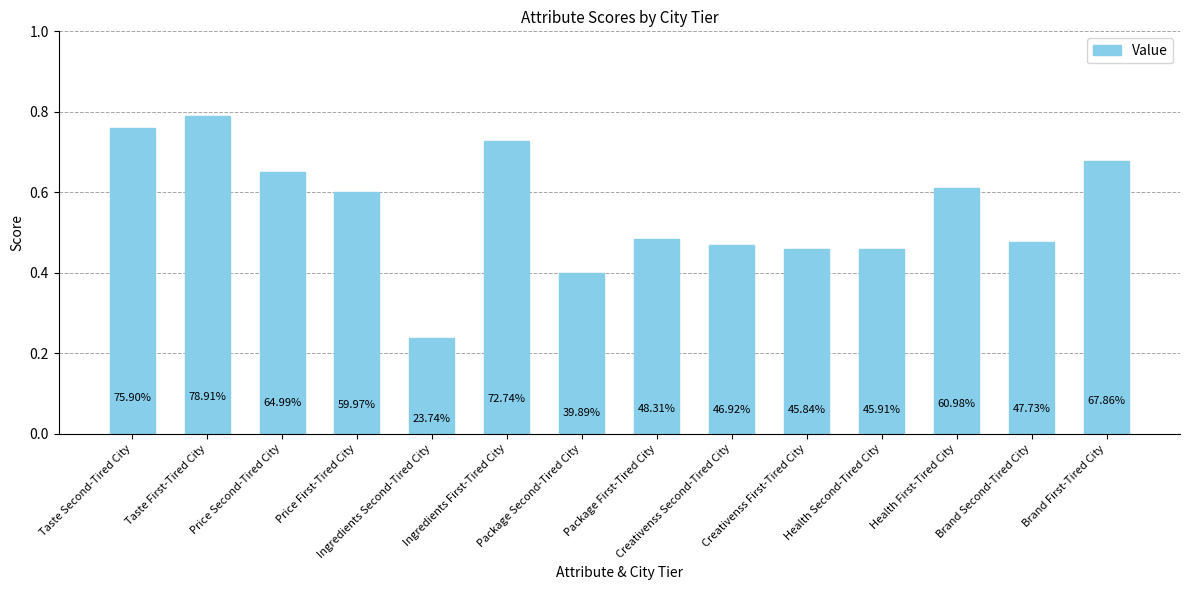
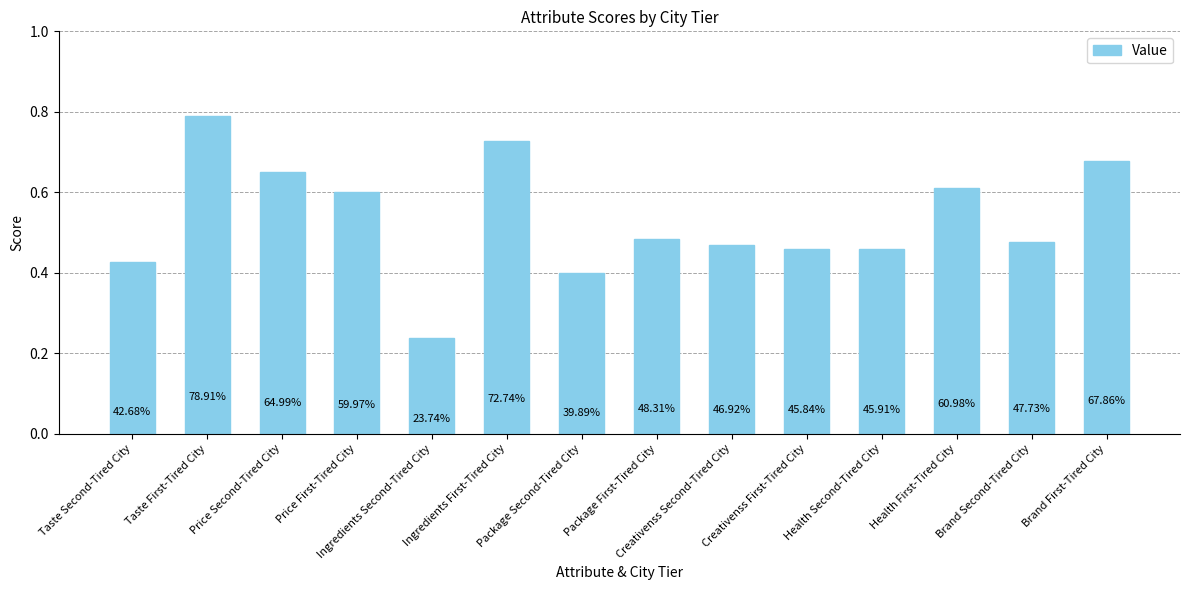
Taste Second-Tired City: 75.90% -> 42.68%
